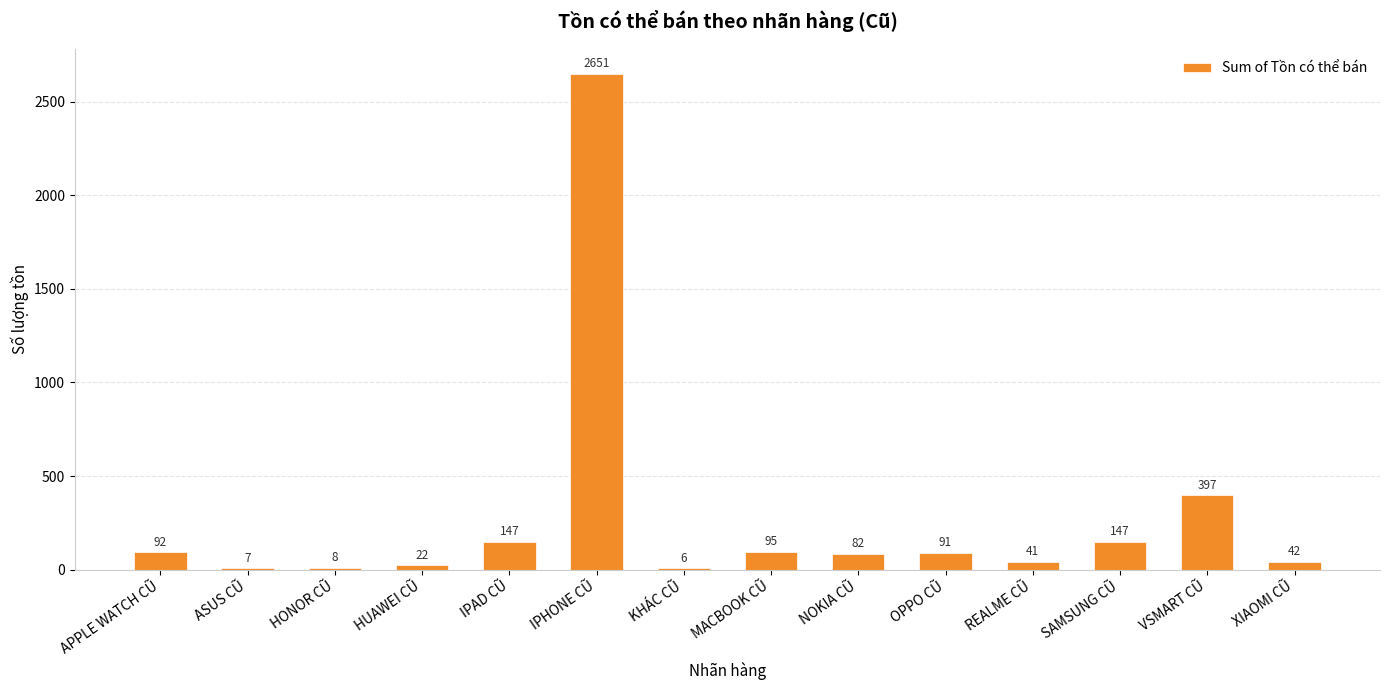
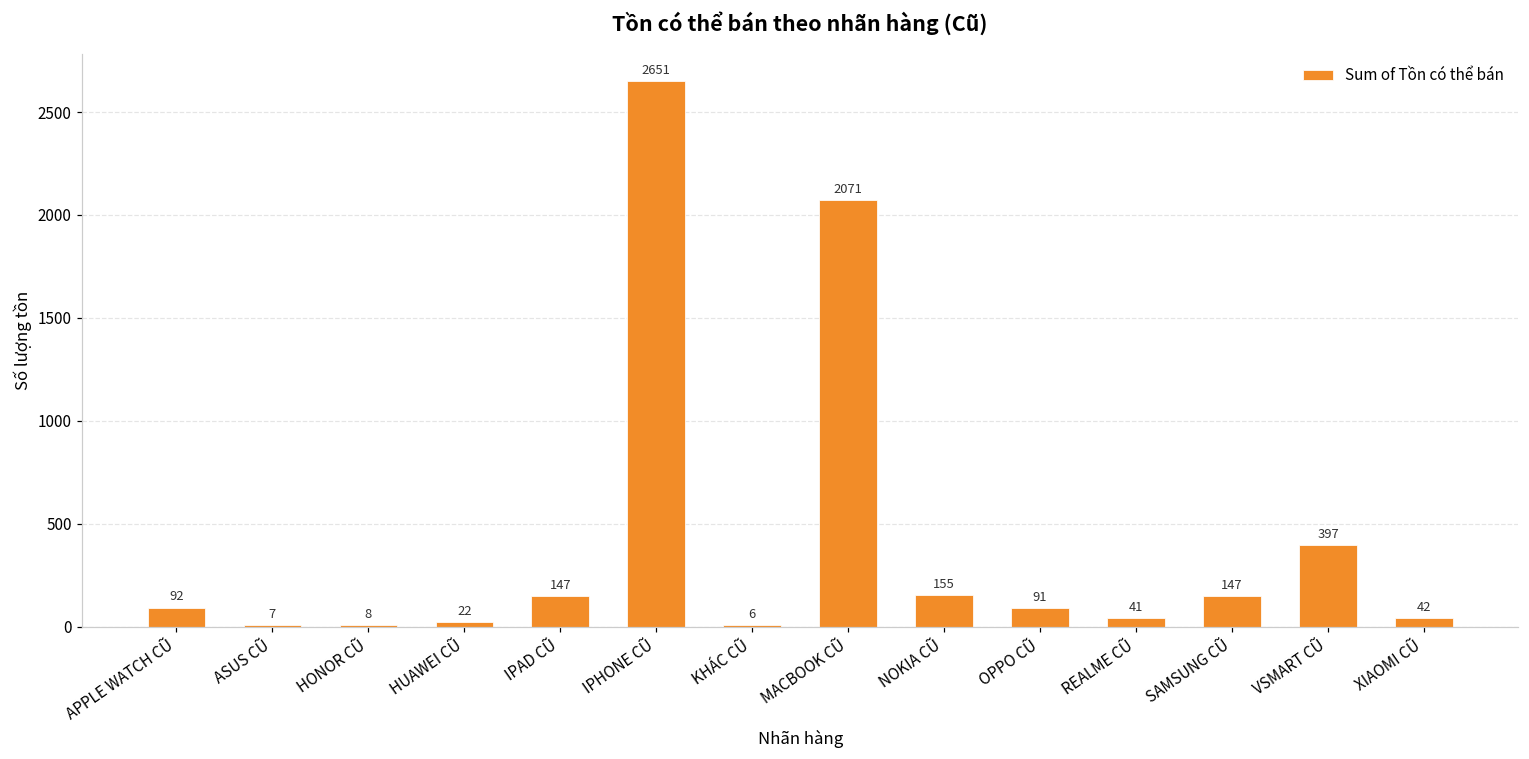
MACBOOK CŨ: 95 -> 2071
NOKIA CŨ: 82 -> 155
